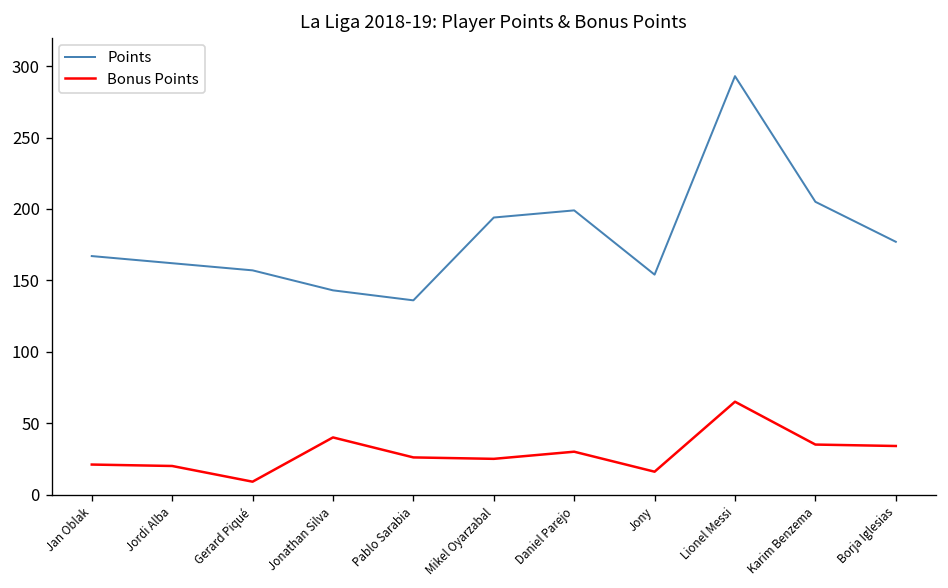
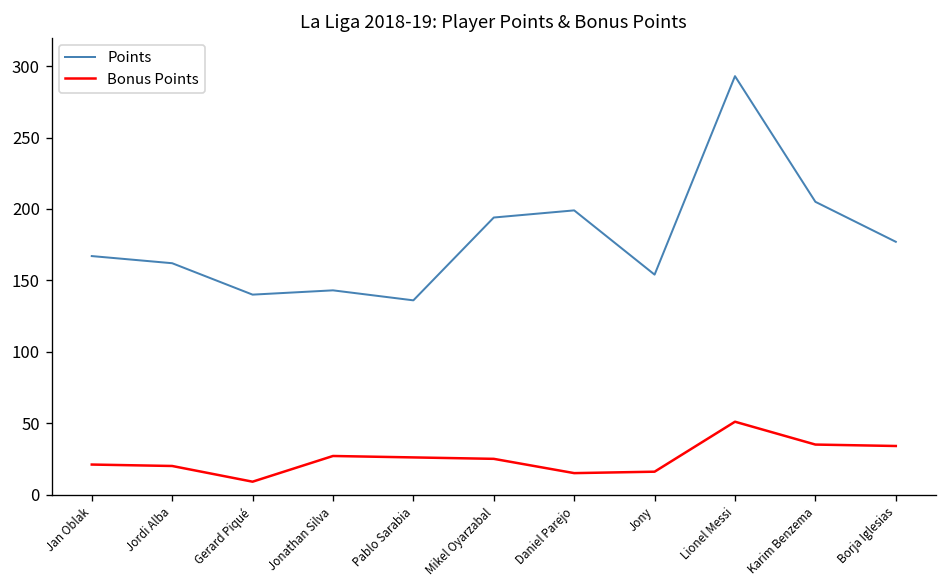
Points, Gerard Piqué: 157 -> 140
Bonus Points, Jonathan Silva: 40 -> 27
Bonus Points, Daniel Parejo: 30 -> 15
Bonus Points, Lionel Messi: 65 -> 51
